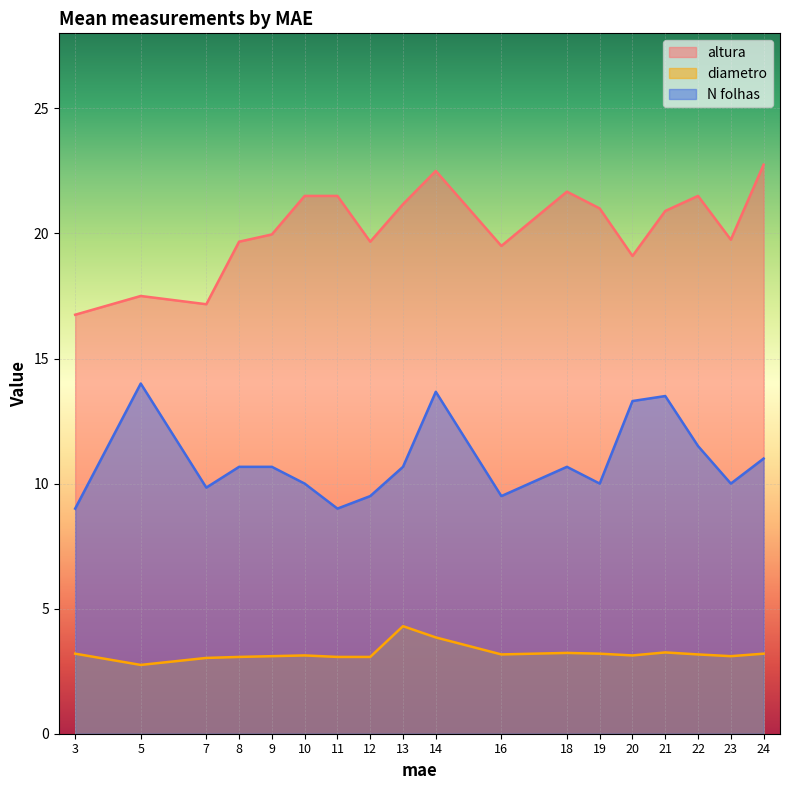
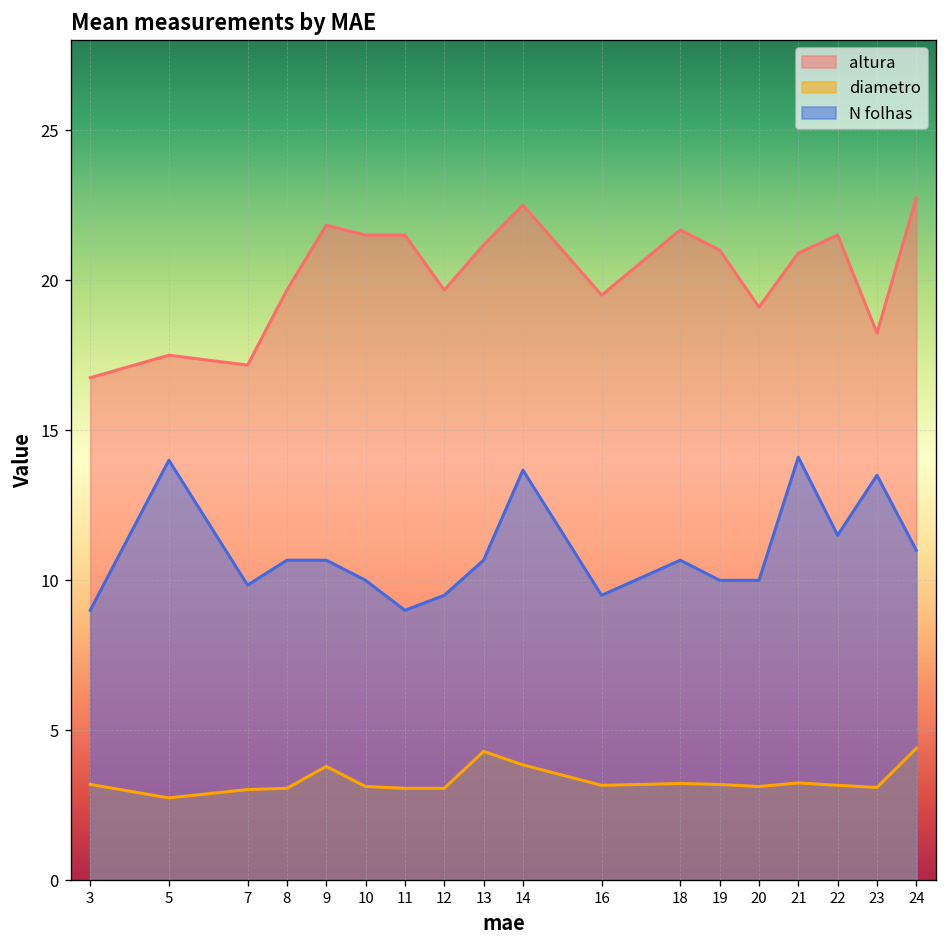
altura, 9: 20.0 -> 21.8
diametro, 9: 3.1 -> 3.8
N folhas, 20: 13.3 -> 10.0
N folhas, 21: 13.5 -> 14.1
altura, 23: 19.8 -> 18.2
N folhas, 23: 10.0 -> 13.5
diametro, 24: 3.2 -> 4.4
